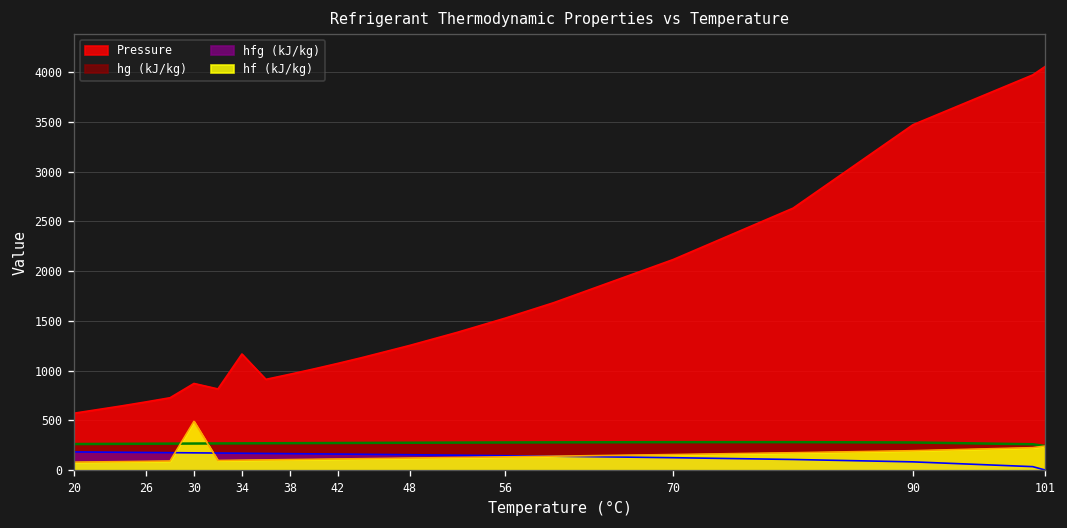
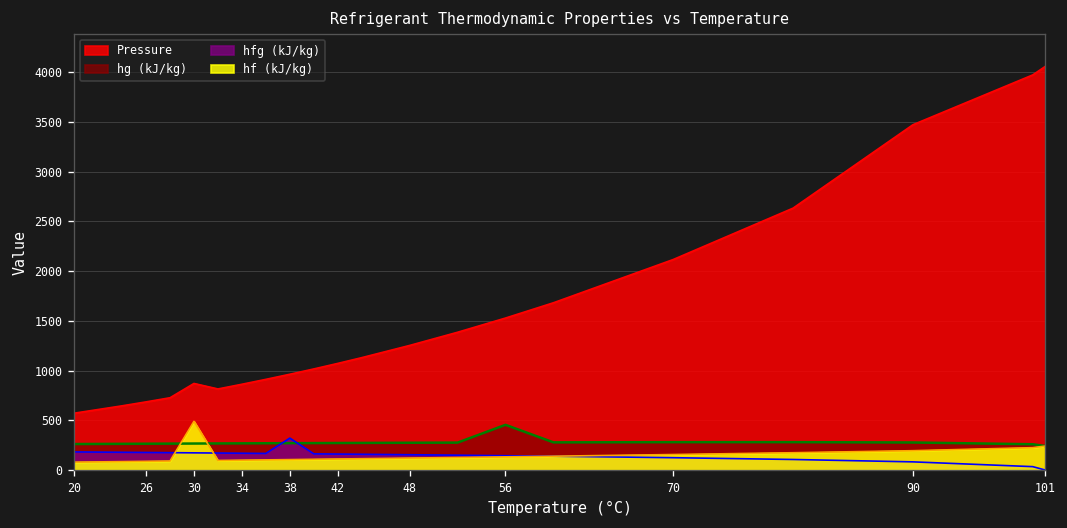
Pressure, 34: 1200 -> 900
hfg (kJ/kg), 38: 200 -> 300
hg (kJ/kg), 56: 300 -> 500
